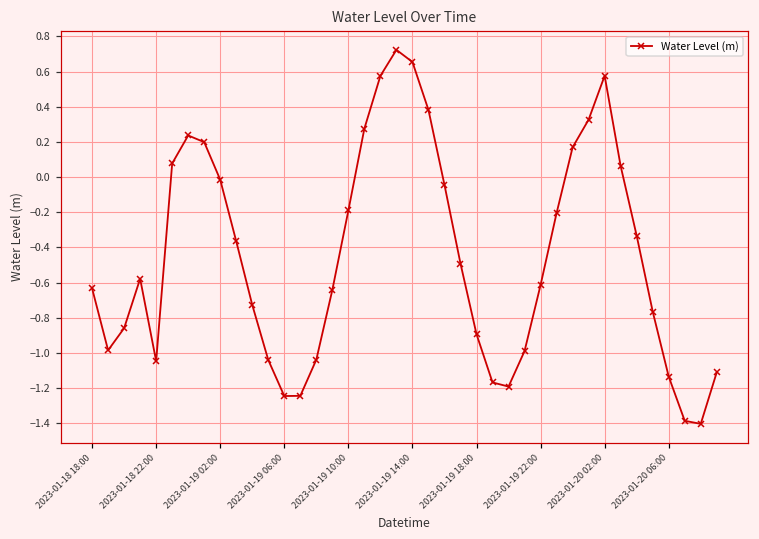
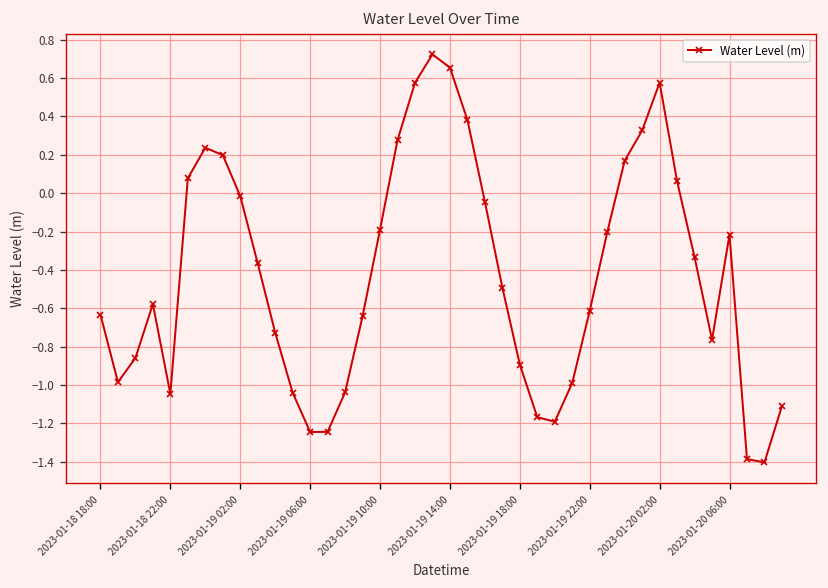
2023-01-20 06:00: -1.13 -> -0.22
